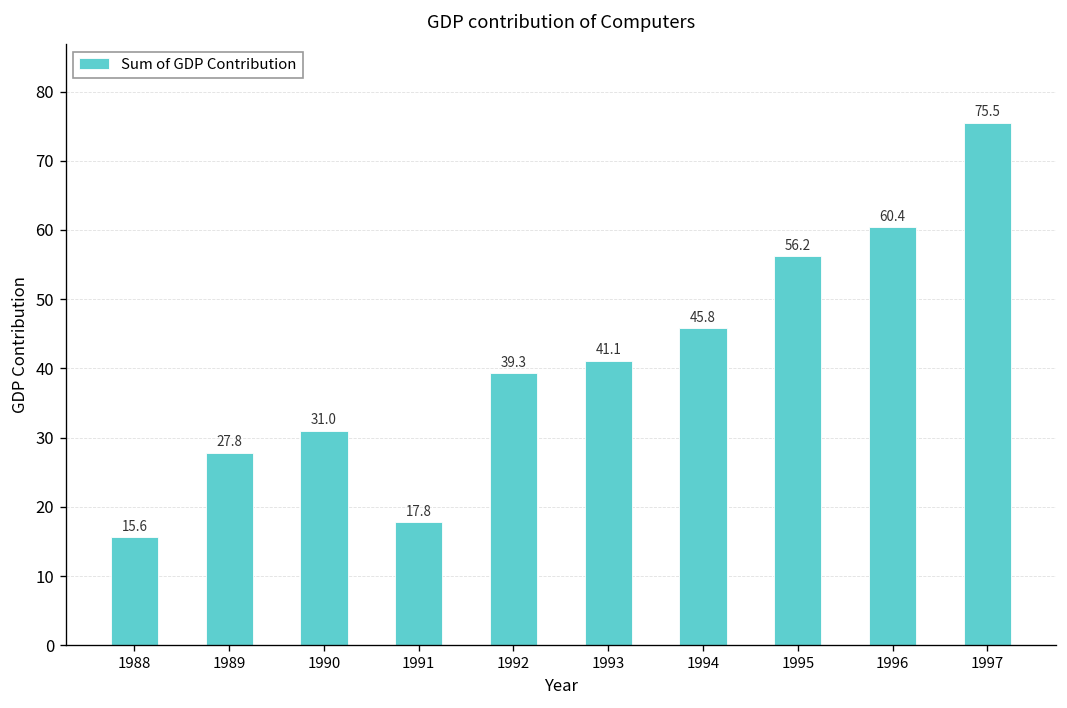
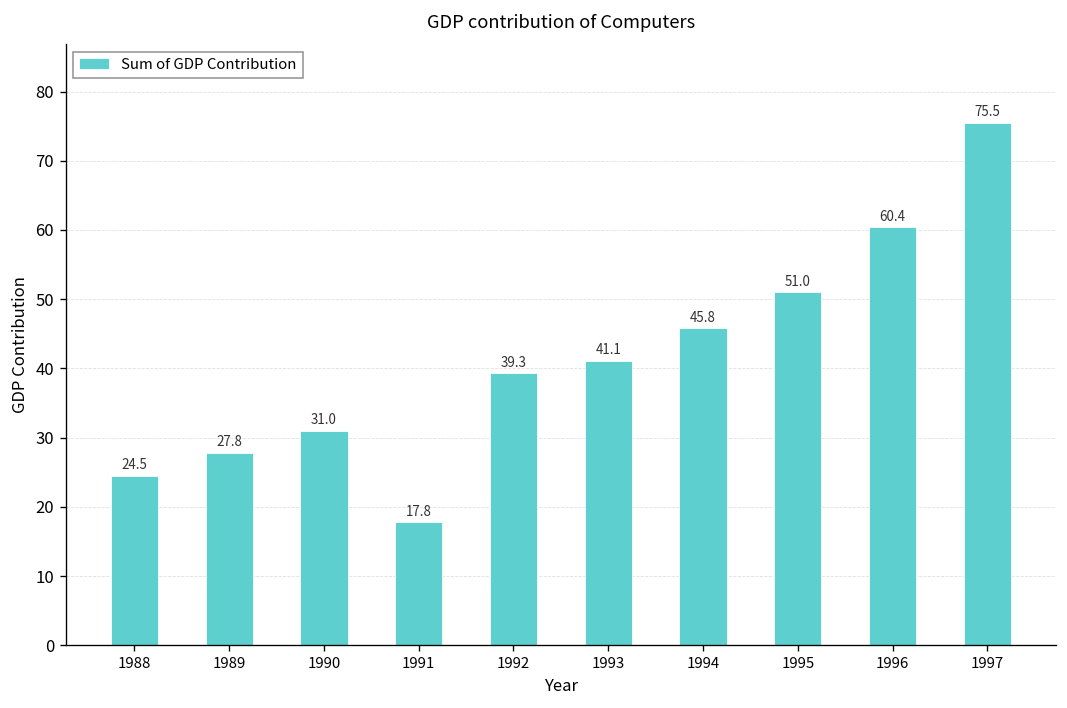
1988: 15.6 -> 24.5
1995: 56.2 -> 51.0
